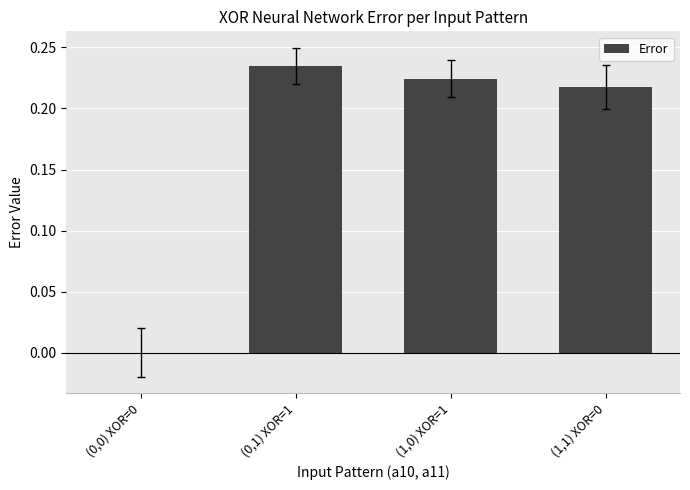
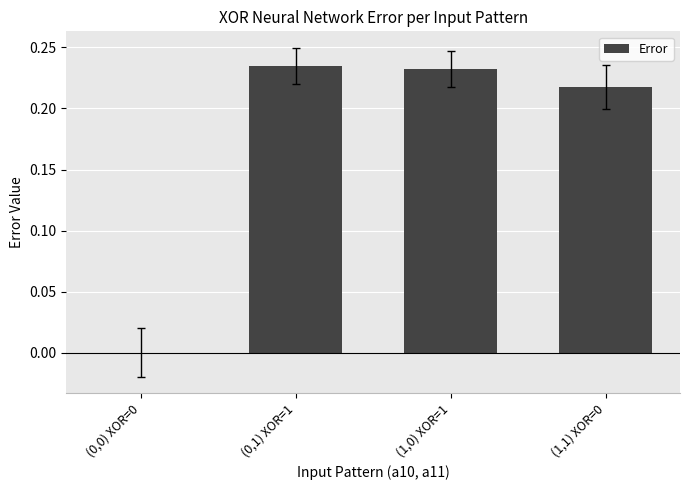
Error, (1,0) XOR=1: 0.224 -> 0.232
